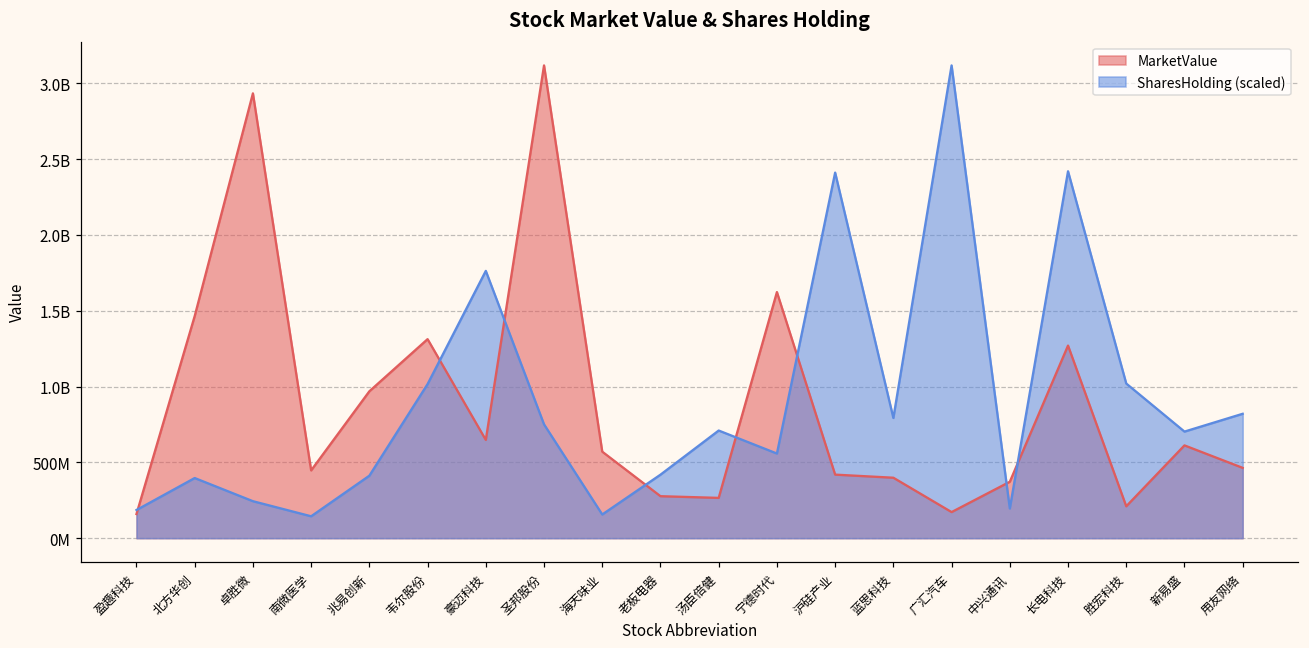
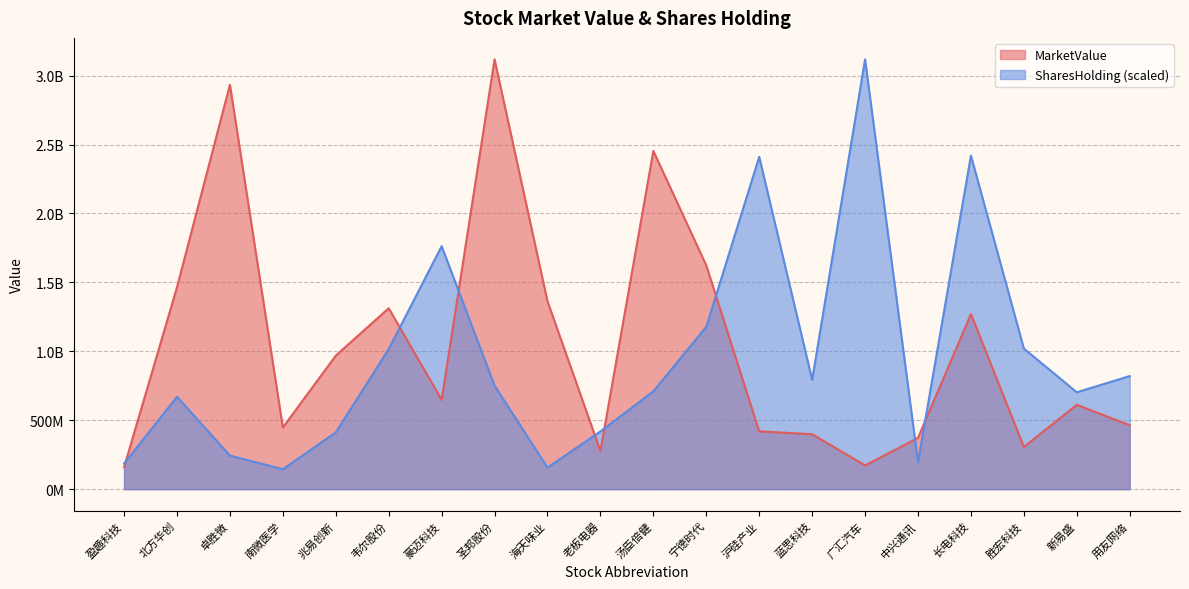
SharesHolding (scaled), 北方华创: 400000000 -> 670000000
MarketValue, 海天味业: 570000000 -> 1360000000
MarketValue, 汤臣倍健: 270000000 -> 2450000000
SharesHolding (scaled), 宁德时代: 560000000 -> 1180000000
MarketValue, 胜宏科技: 210000000 -> 310000000
